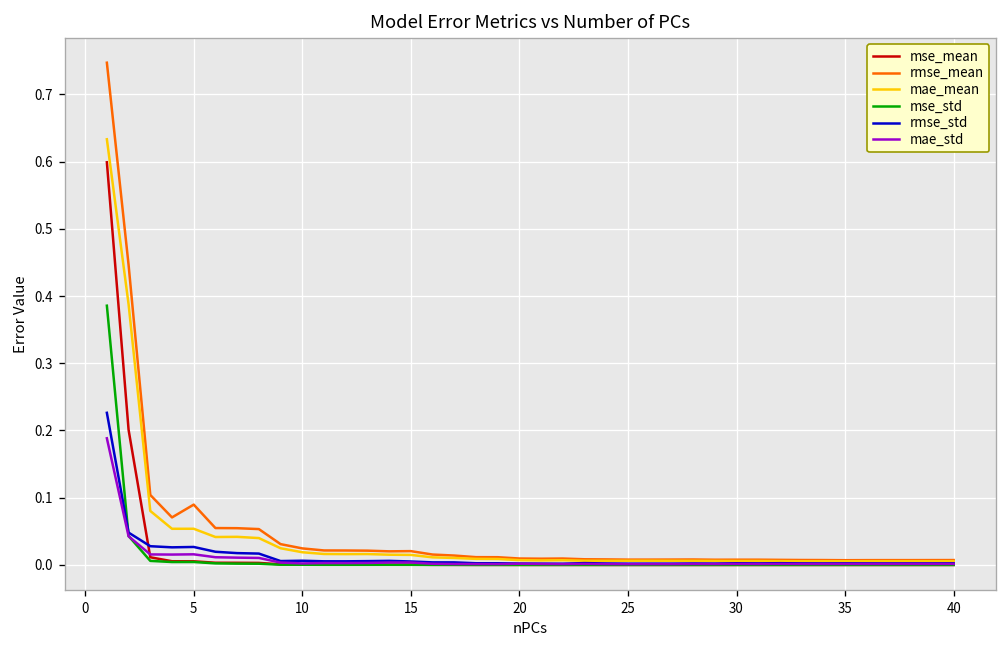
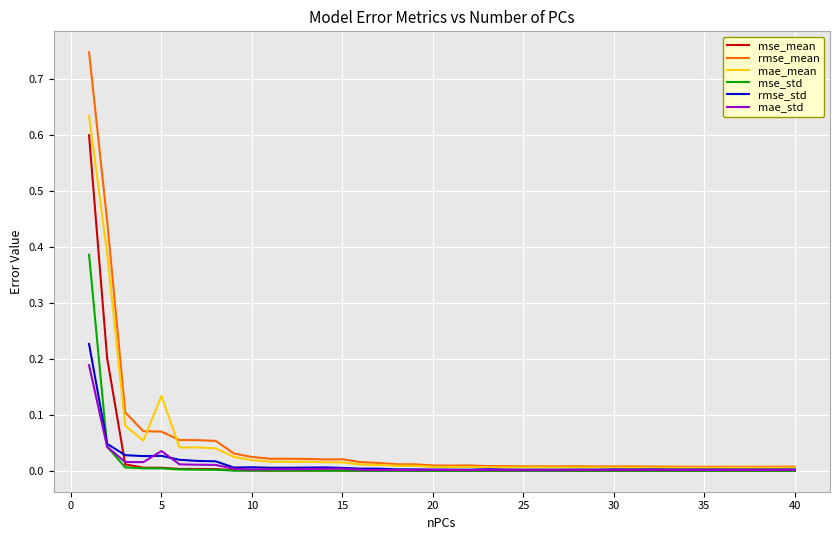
rmse_mean, 5: 0.09 -> 0.07
mae_mean, 5: 0.05 -> 0.13
mae_std, 5: 0.02 -> 0.04
